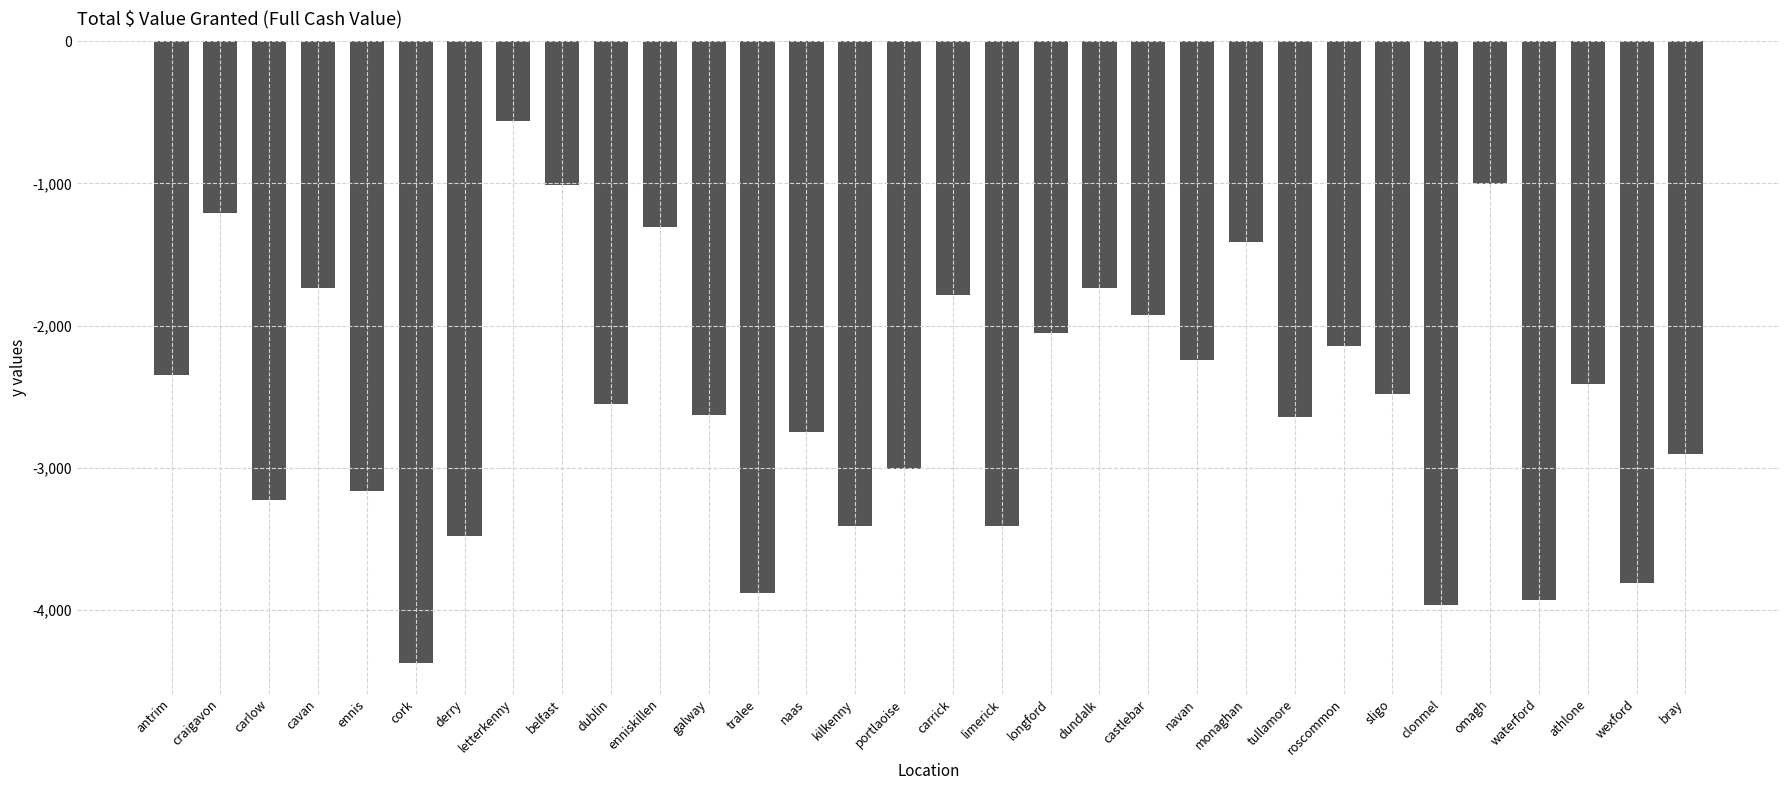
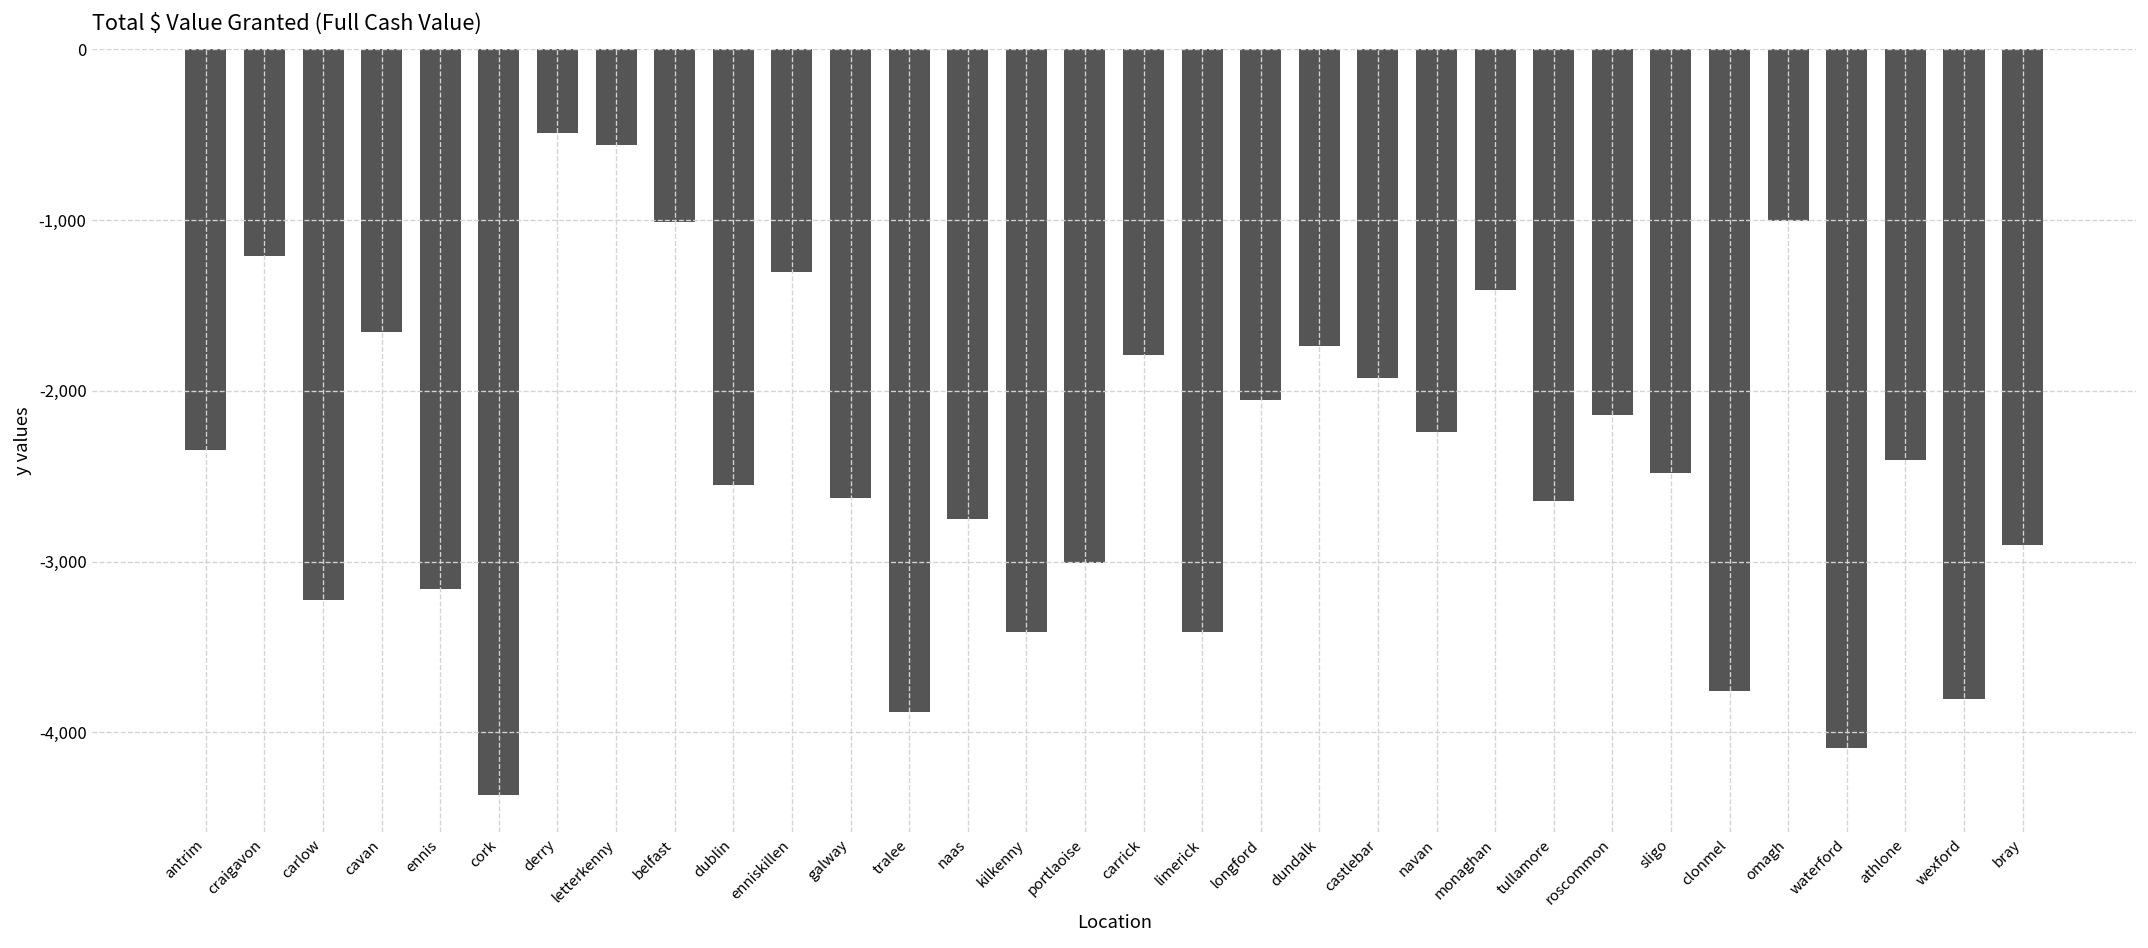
cavan: -1,740 -> -1,660
derry: -3,480 -> -490
clonmel: -3,960 -> -3,760
waterford: -3,930 -> -4,090
